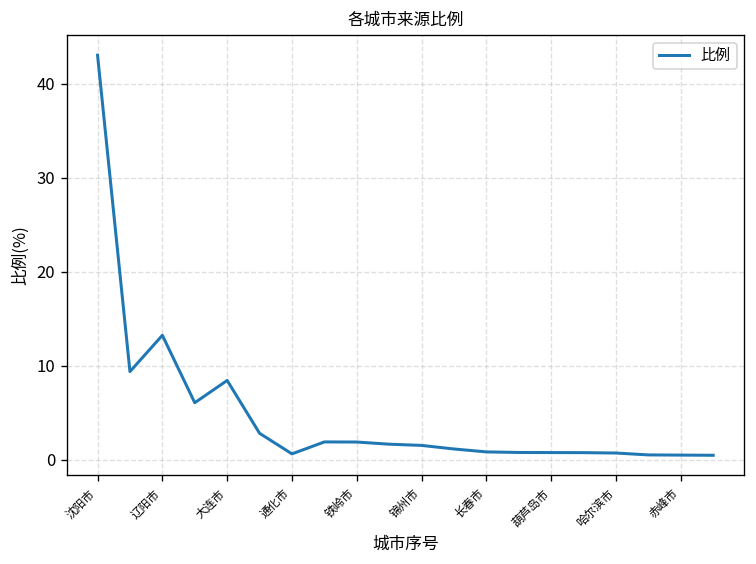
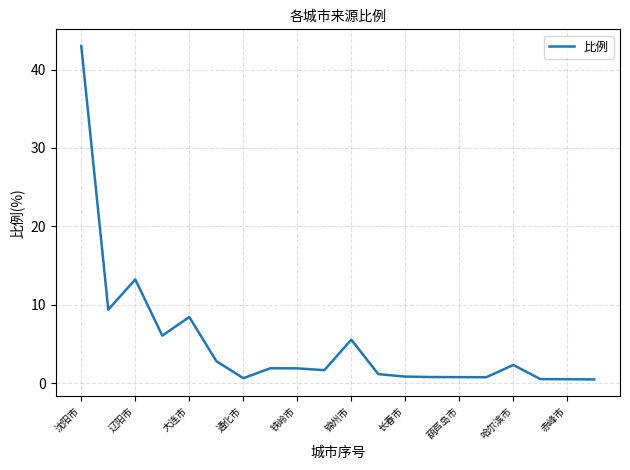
锦州市: 2 -> 6
哈尔滨市: 1 -> 2
